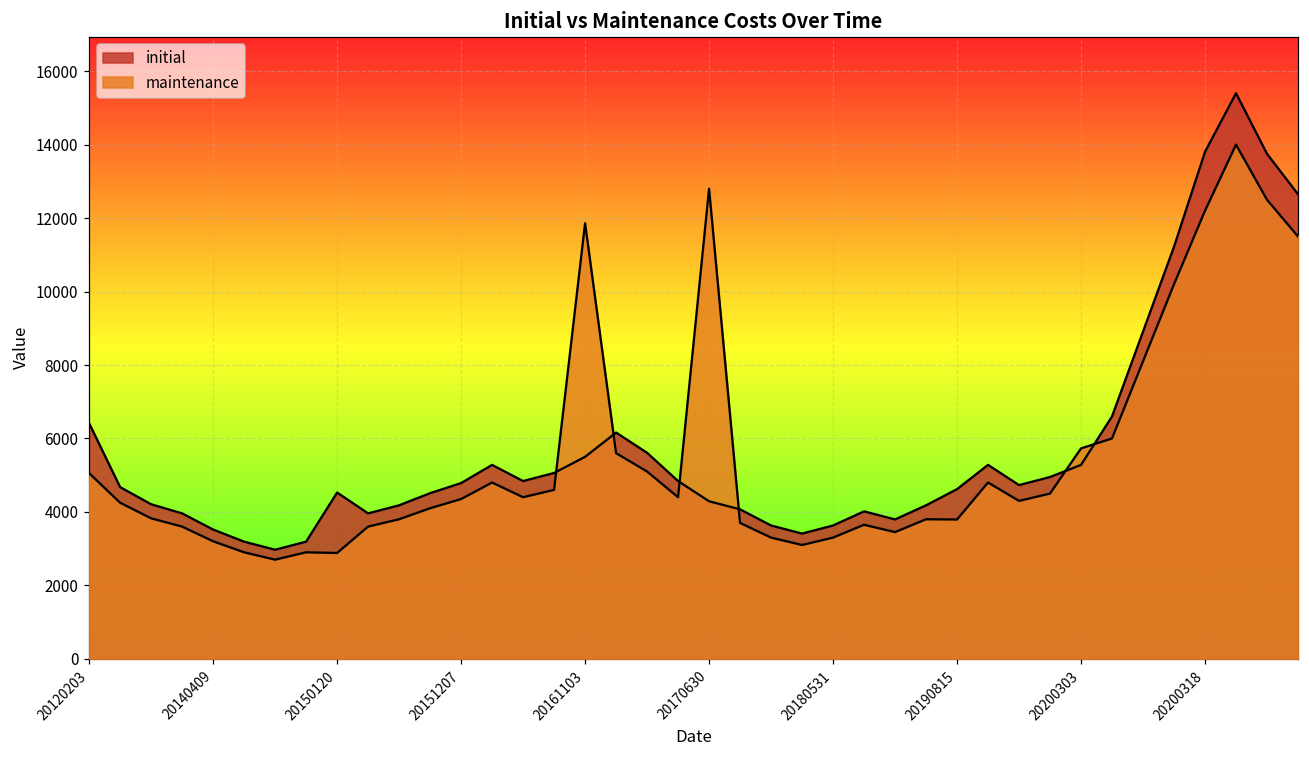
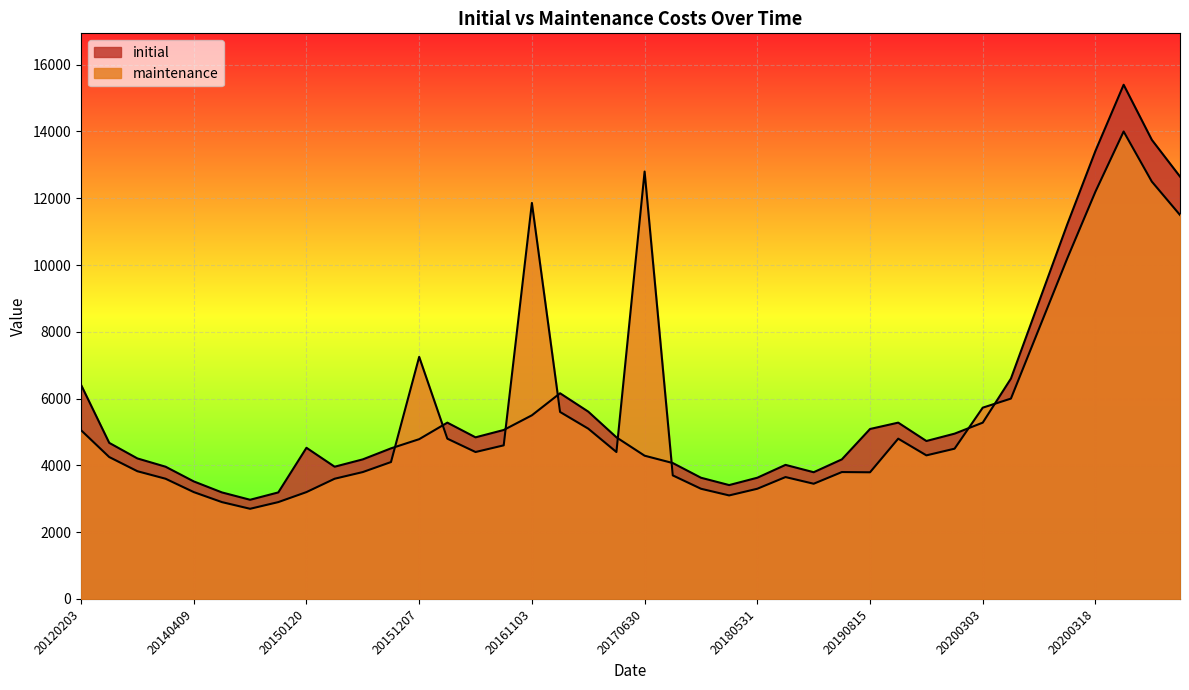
maintenance, 20150120: 2900 -> 3200
maintenance, 20151207: 4400 -> 7300
initial, 20190815: 4600 -> 5100
initial, 20200318: 13800 -> 13400
